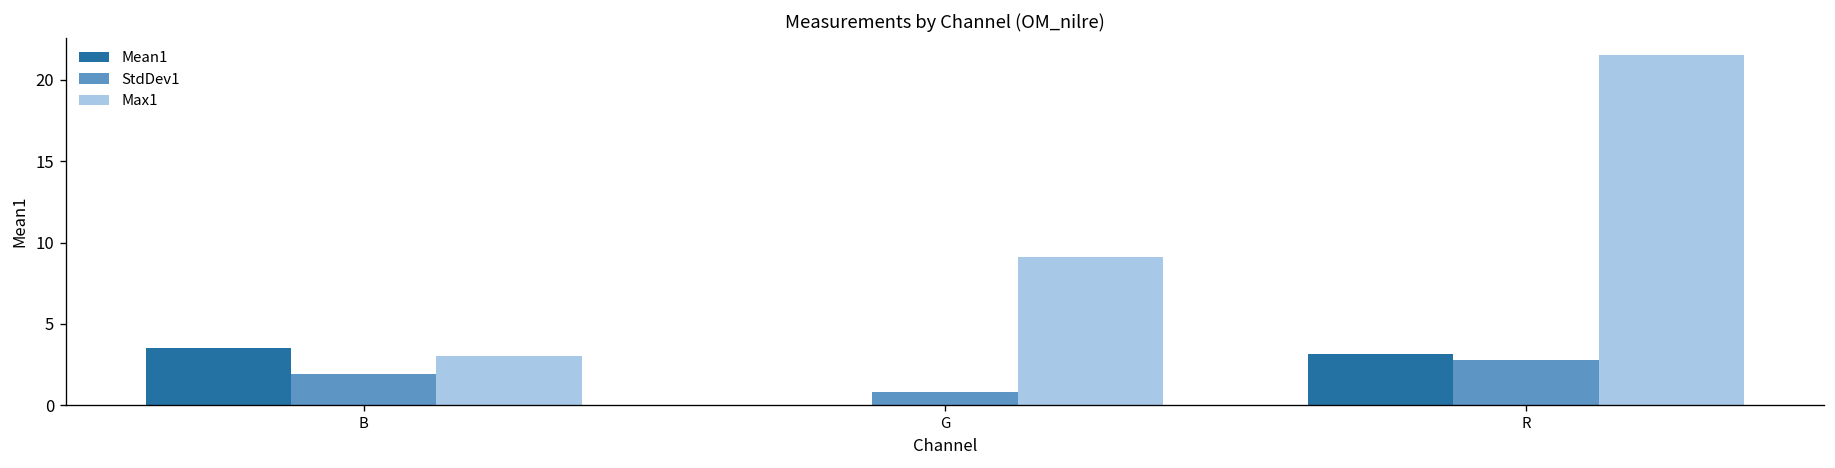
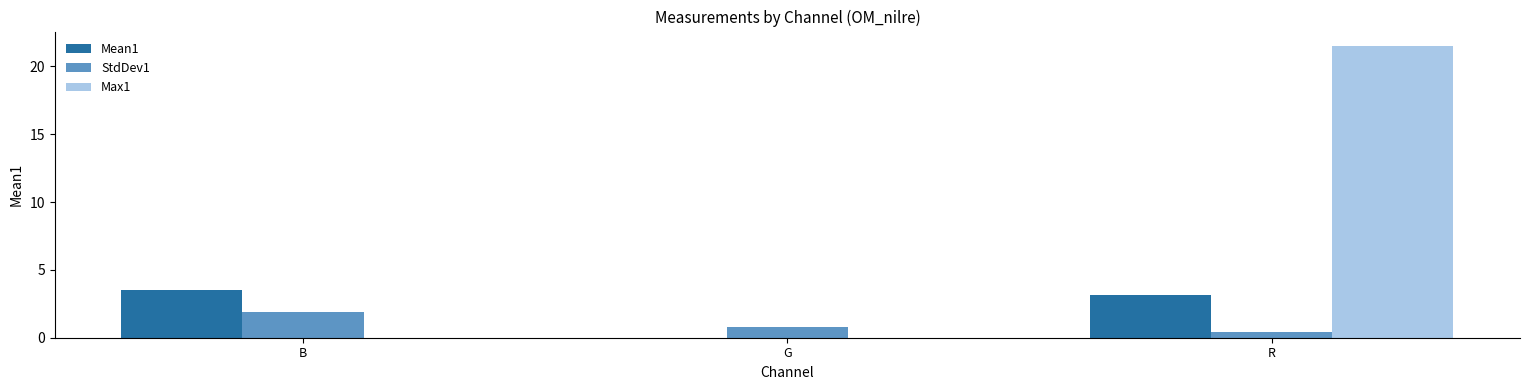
Max1, B: 3 -> 0
Max1, G: 9.1 -> 0.0
StdDev1, R: 2.8 -> 0.4
